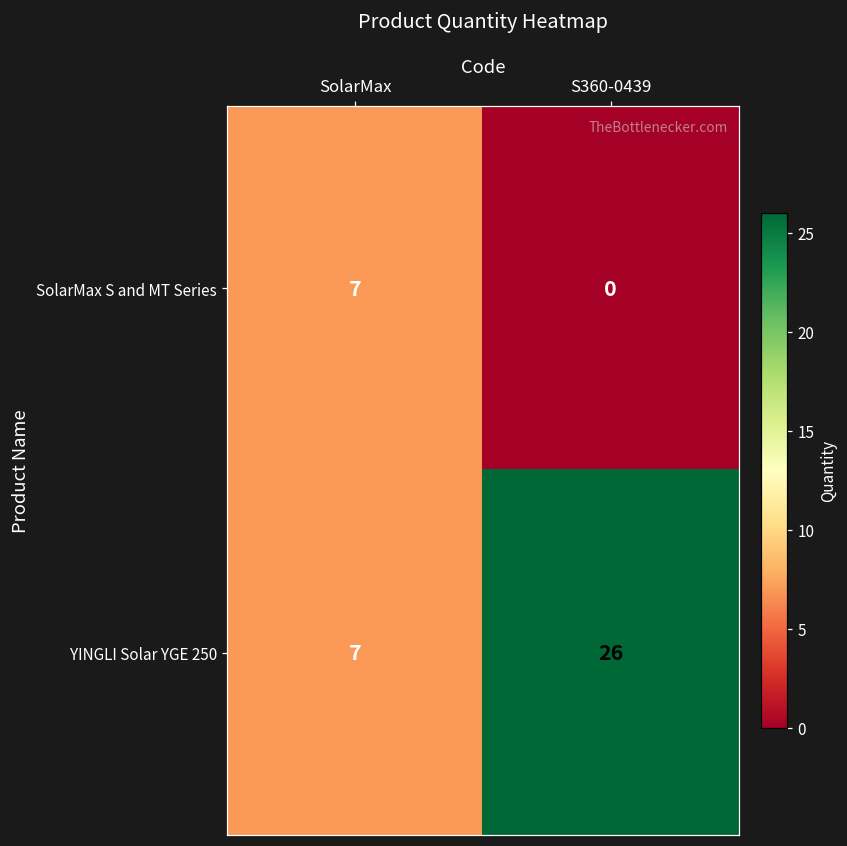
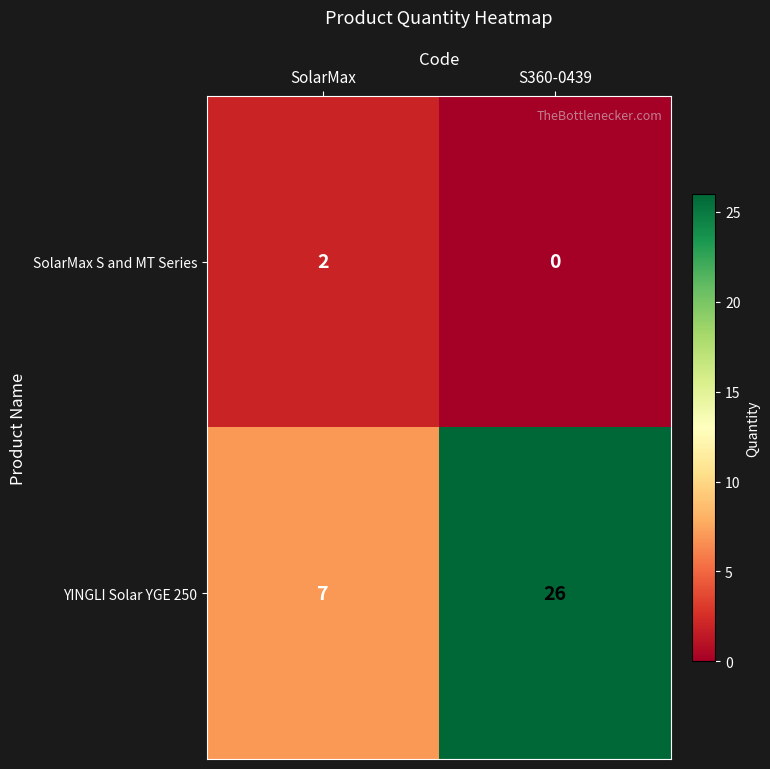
SolarMax S and MT Series, SolarMax: 7 -> 2
